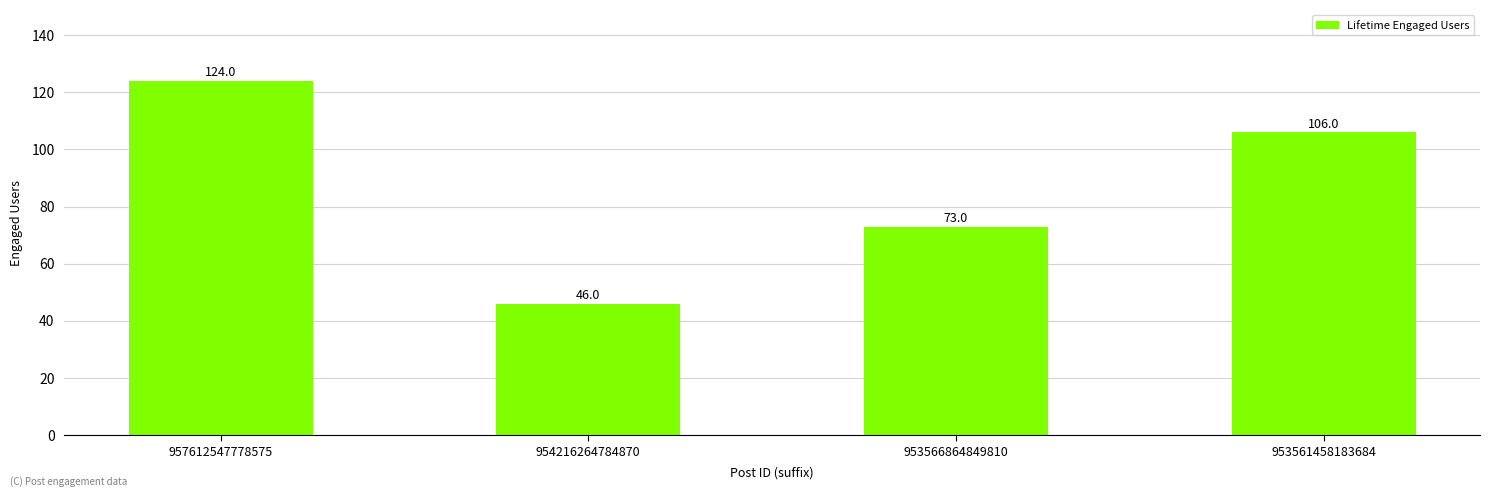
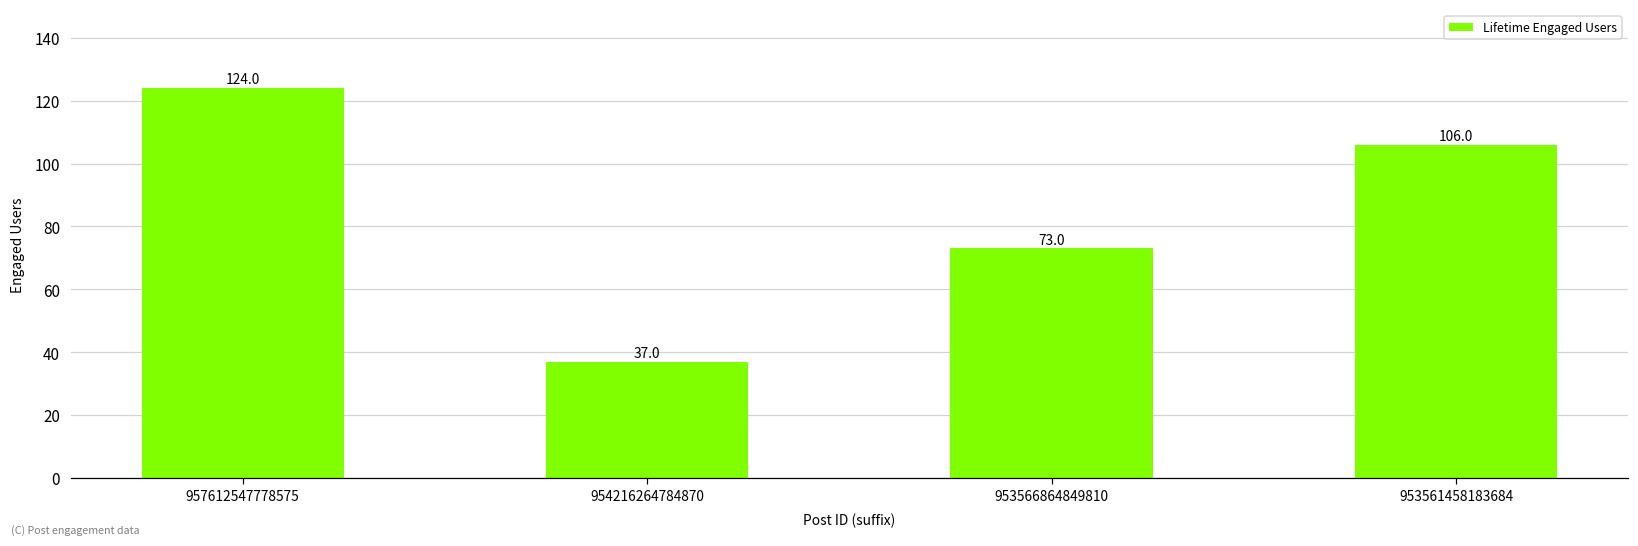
954216264784870: 46.0 -> 37.0
